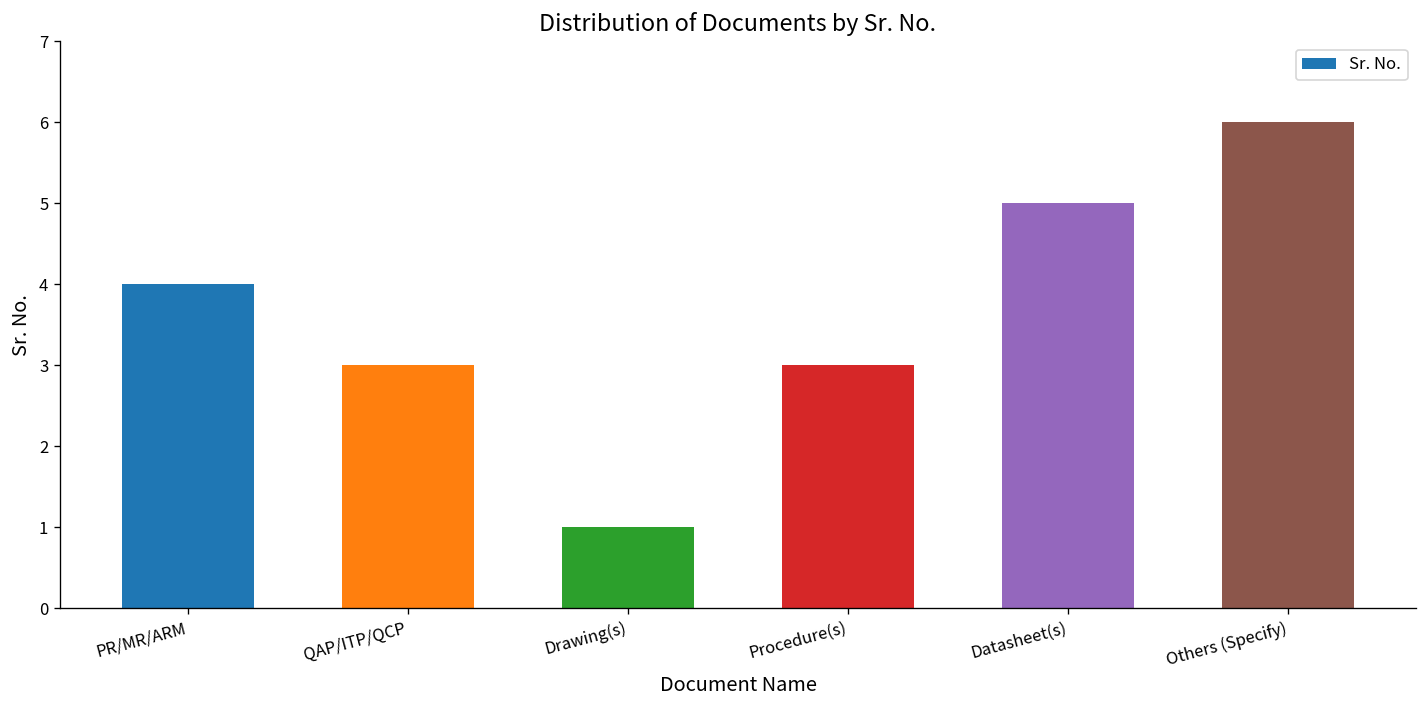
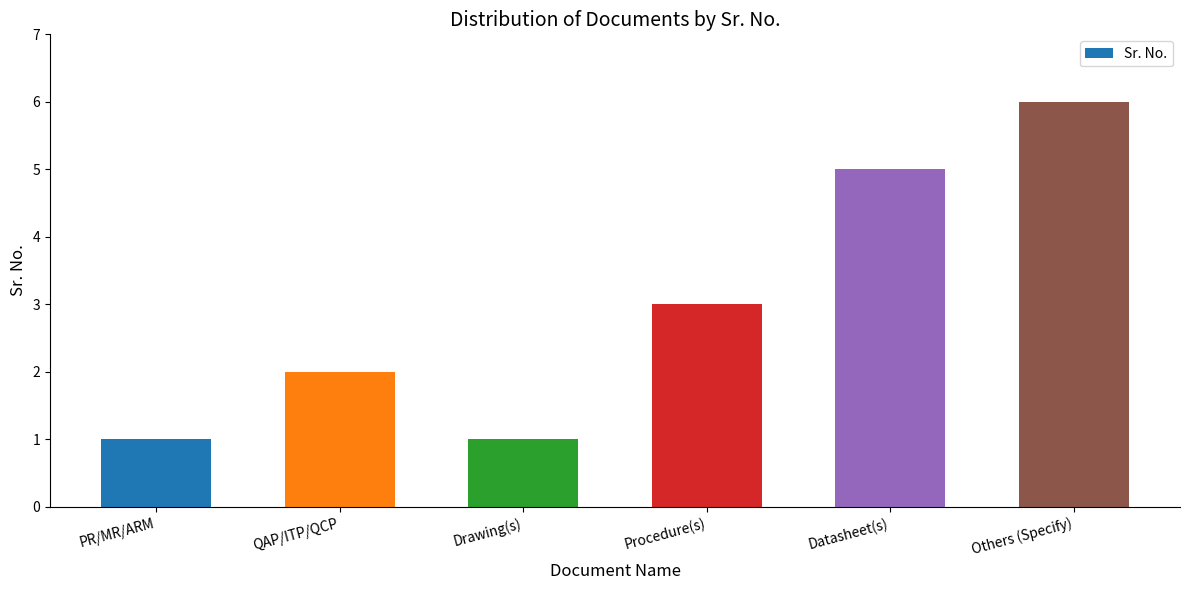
PR/MR/ARM: 4 -> 1
QAP/ITP/QCP: 3 -> 2
